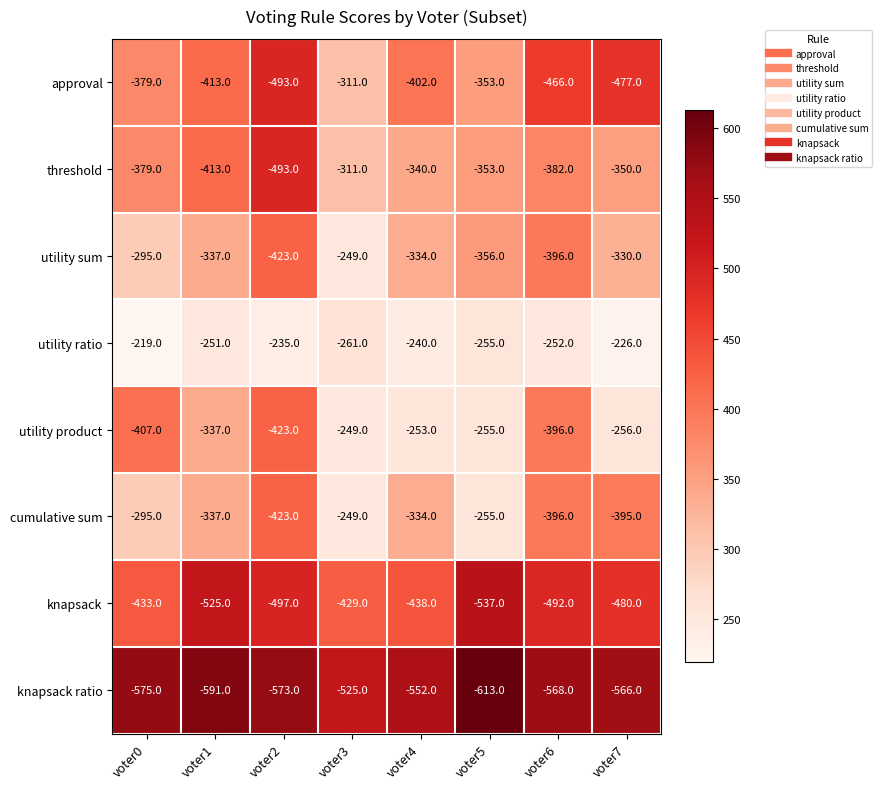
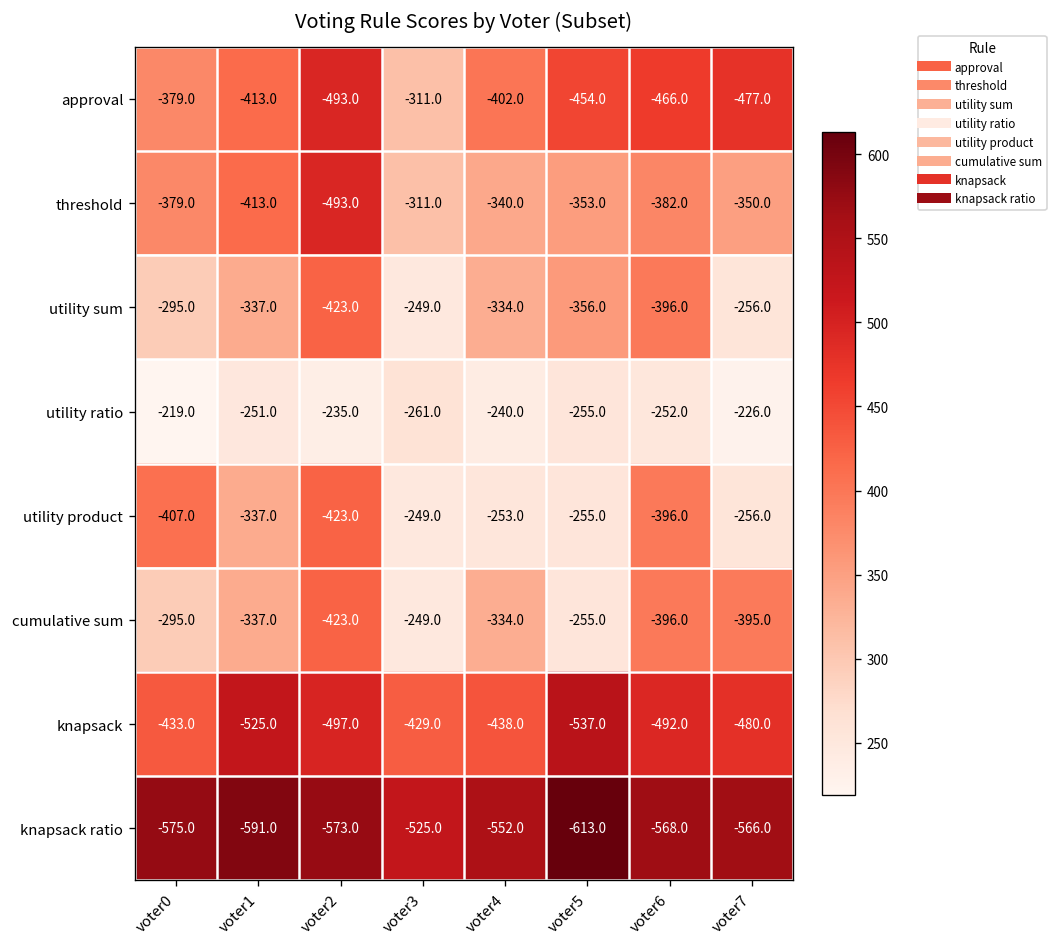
approval, voter5: -353.0 -> -454.0
utility sum, voter7: -330.0 -> -256.0
